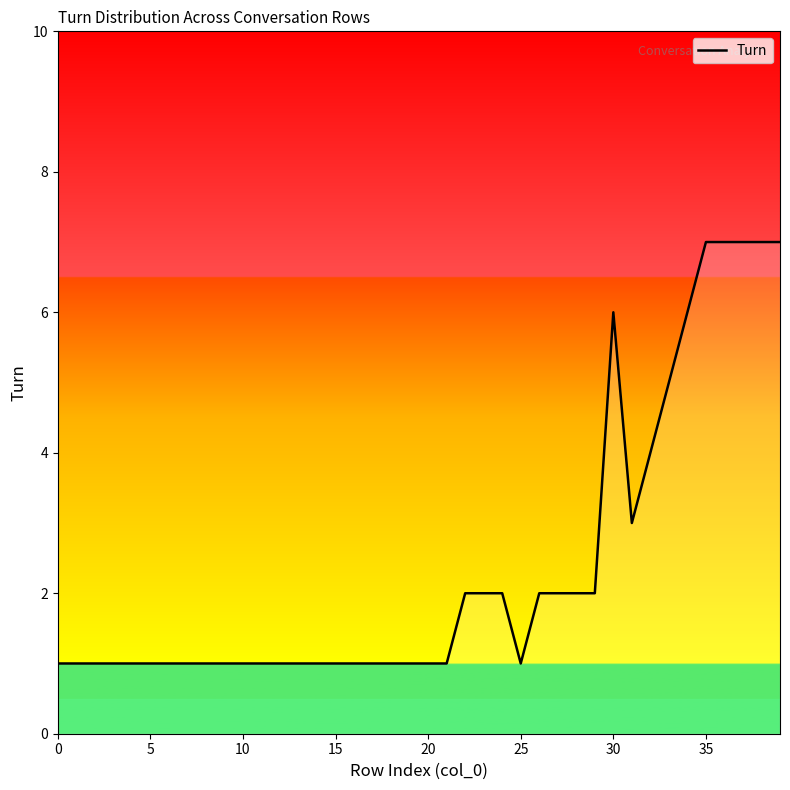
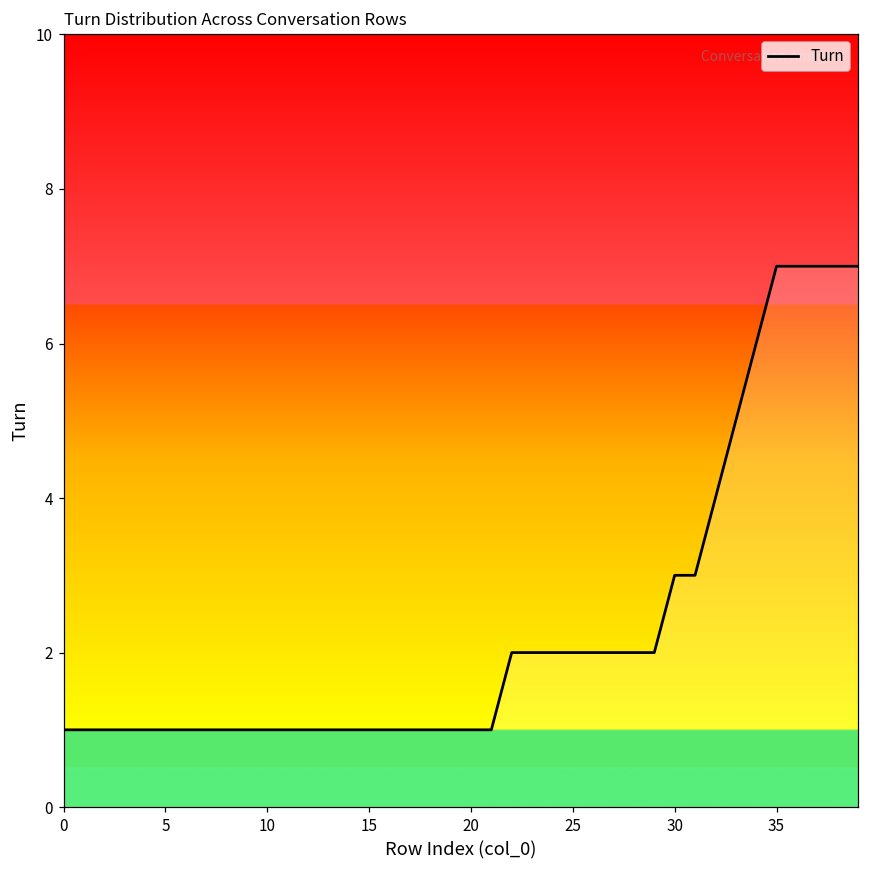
25: 1 -> 2
30: 6 -> 3
